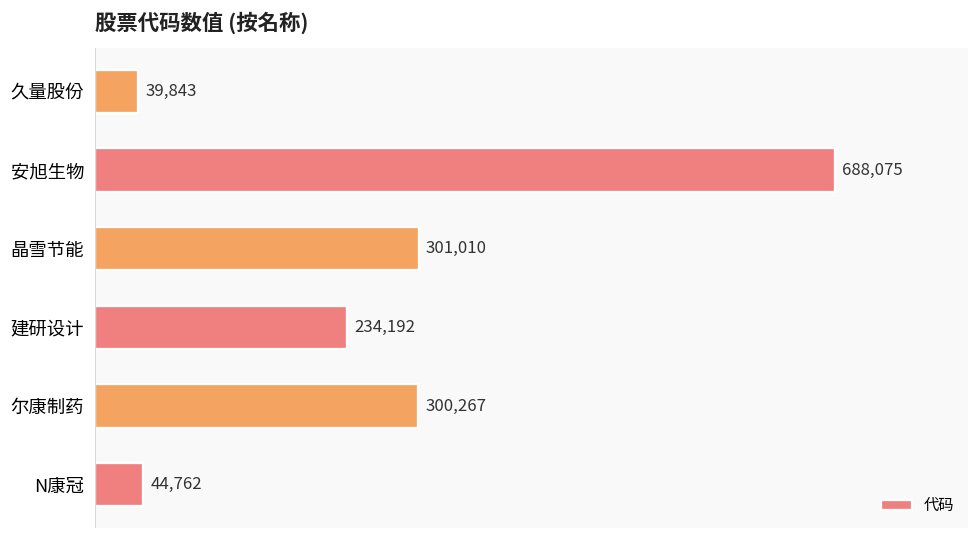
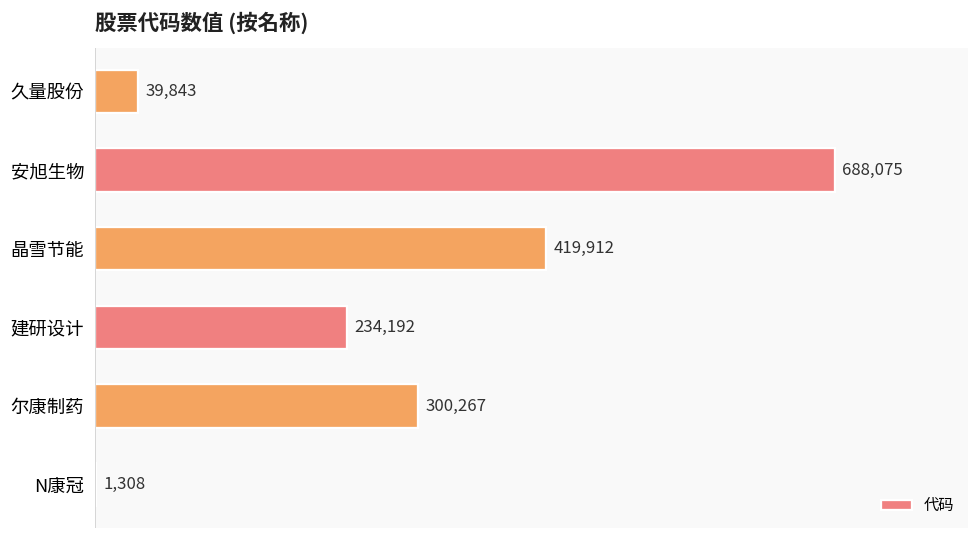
晶雪节能: 301,010 -> 419,912
N康冠: 44,762 -> 1,308
